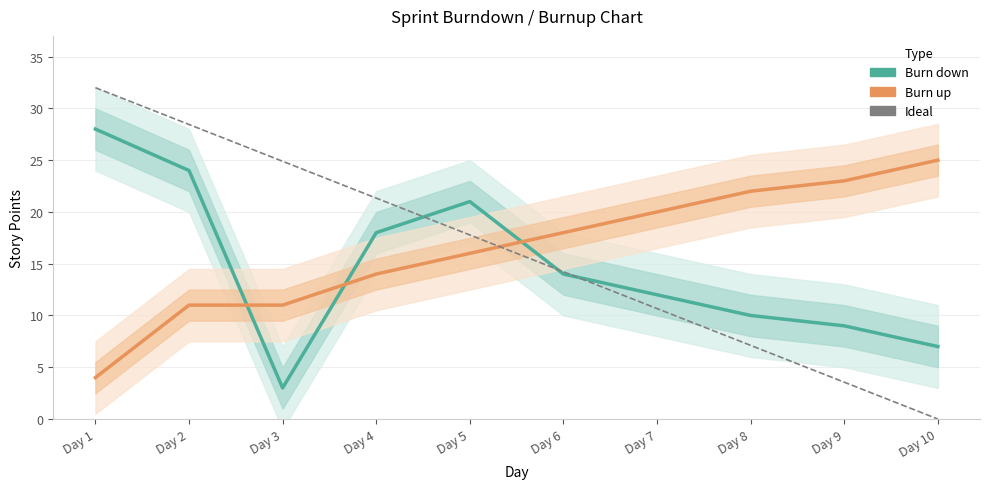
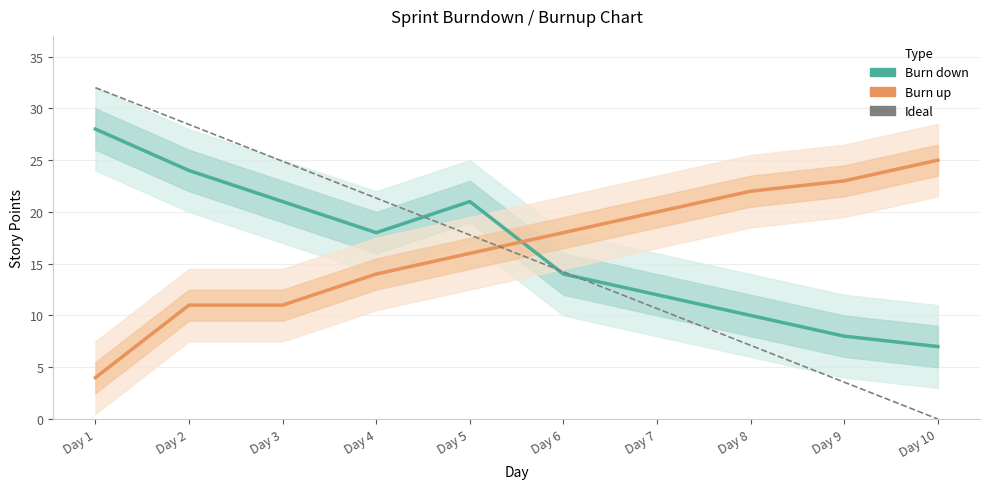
Burn down, Day 3: 3 -> 21
Burn down, Day 9: 9 -> 8
